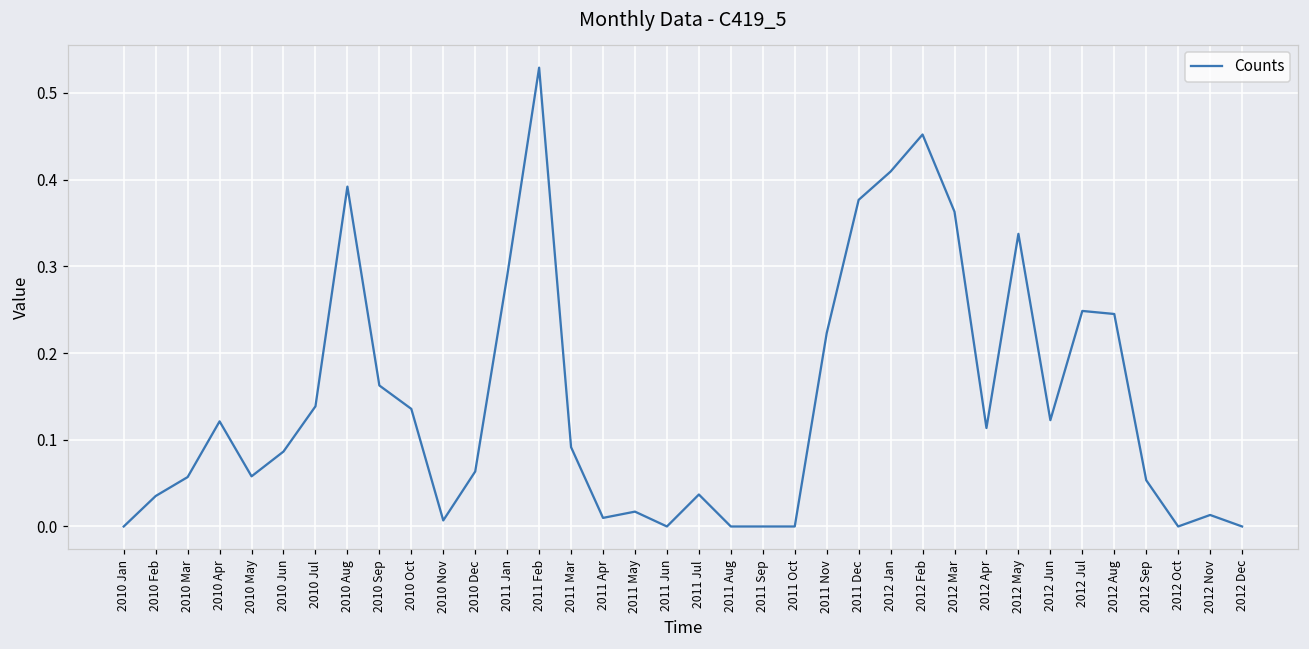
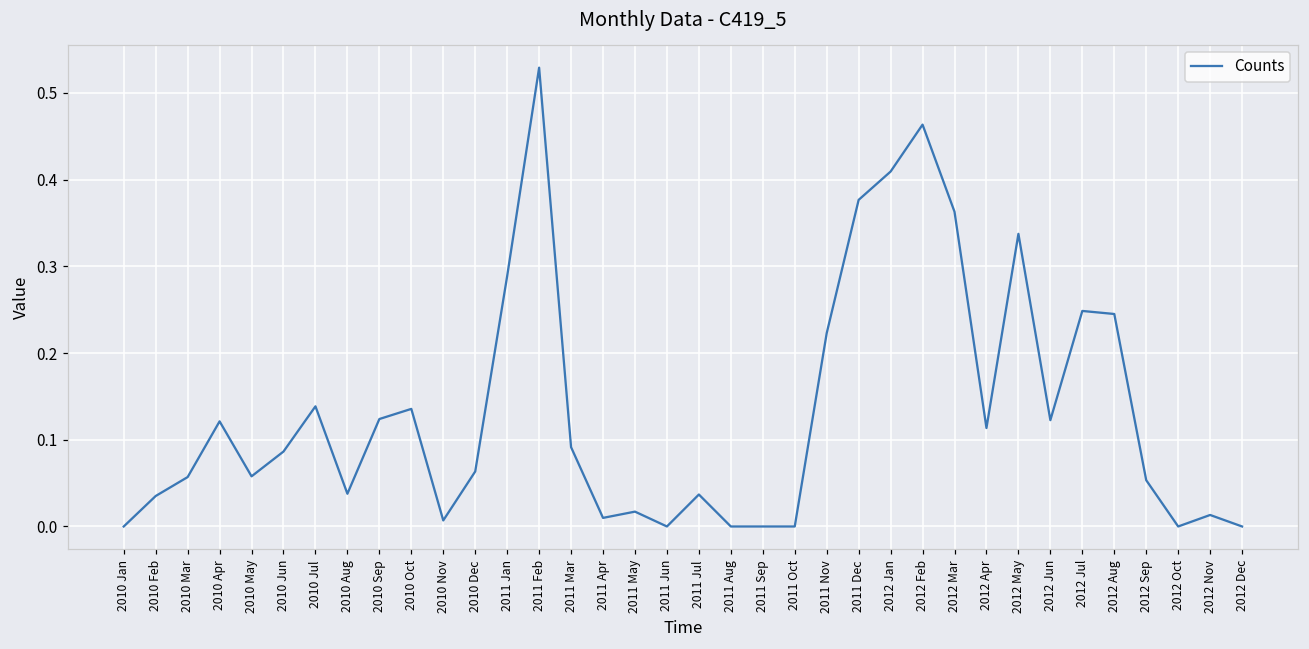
2010 Aug: 0.39 -> 0.04
2010 Sep: 0.16 -> 0.12
2012 Feb: 0.45 -> 0.46
